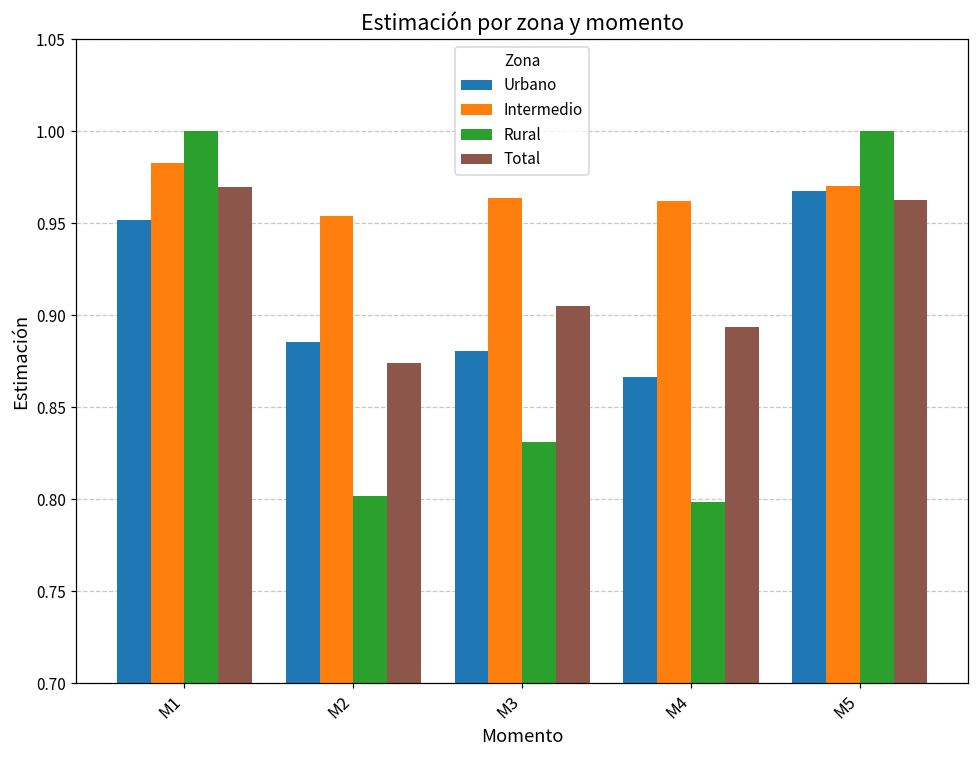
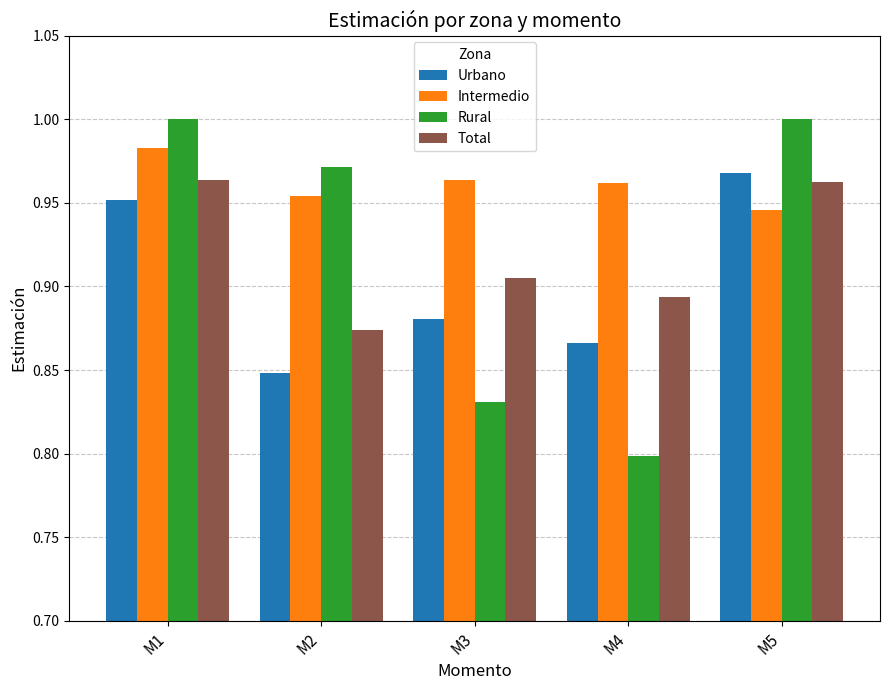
Total, M1: 0.970 -> 0.964
Urbano, M2: 0.885 -> 0.848
Rural, M2: 0.802 -> 0.971
Intermedio, M5: 0.970 -> 0.946
